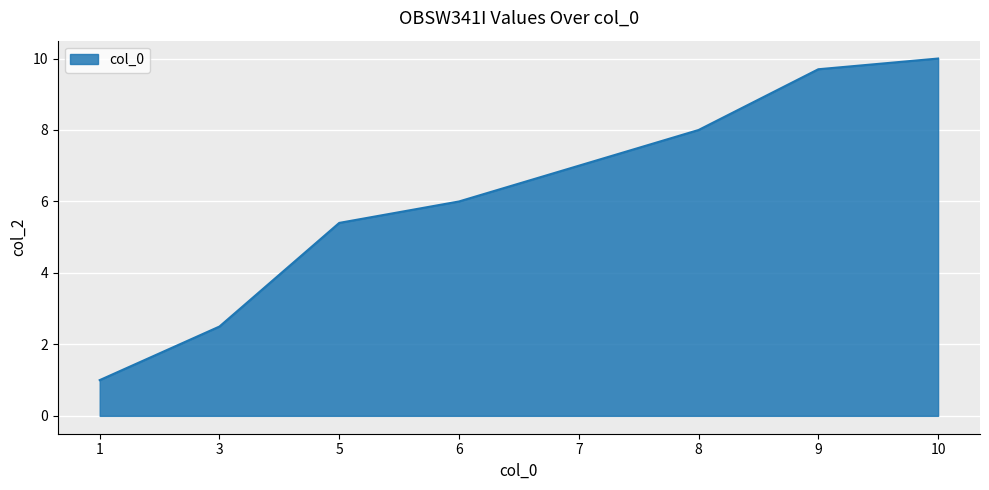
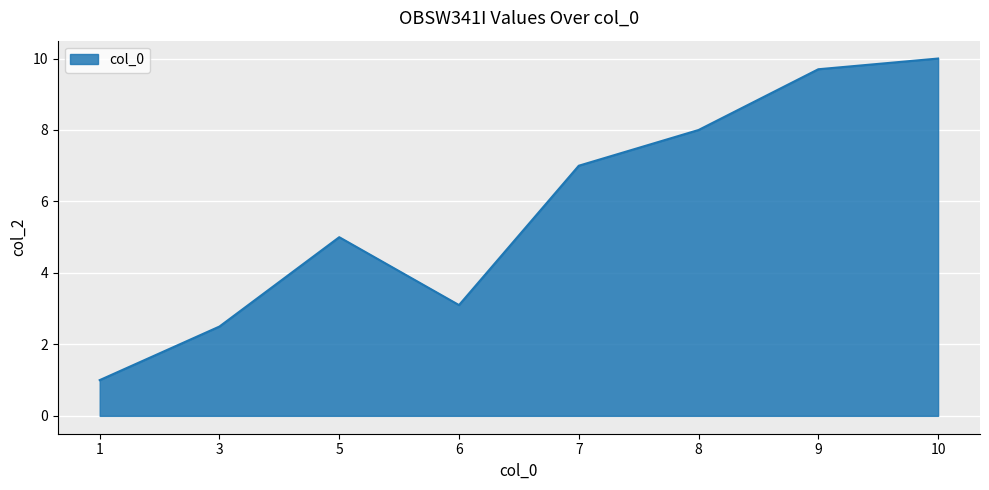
5: 5.4 -> 5.0
6: 6.0 -> 3.1
